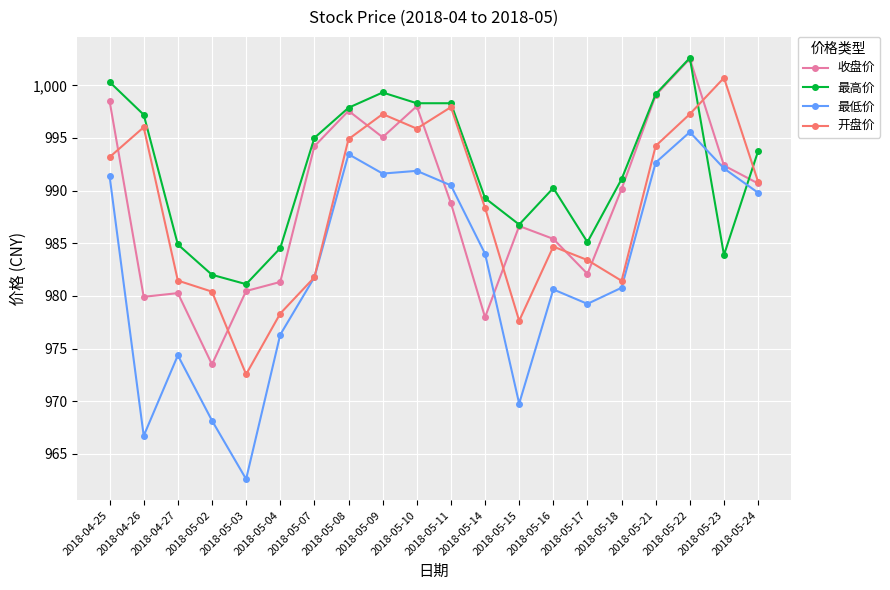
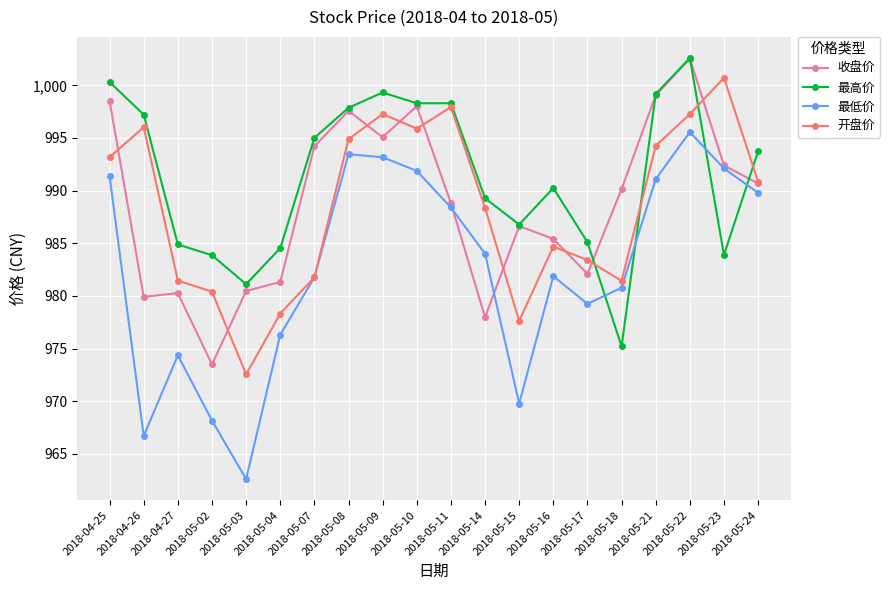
最高价, 2018-05-02: 982.0 -> 983.9
最低价, 2018-05-09: 991.6 -> 993.2
最低价, 2018-05-11: 990.5 -> 988.4
最低价, 2018-05-16: 980.6 -> 981.9
最高价, 2018-05-18: 991.1 -> 975.2
最低价, 2018-05-21: 992.7 -> 991.1
